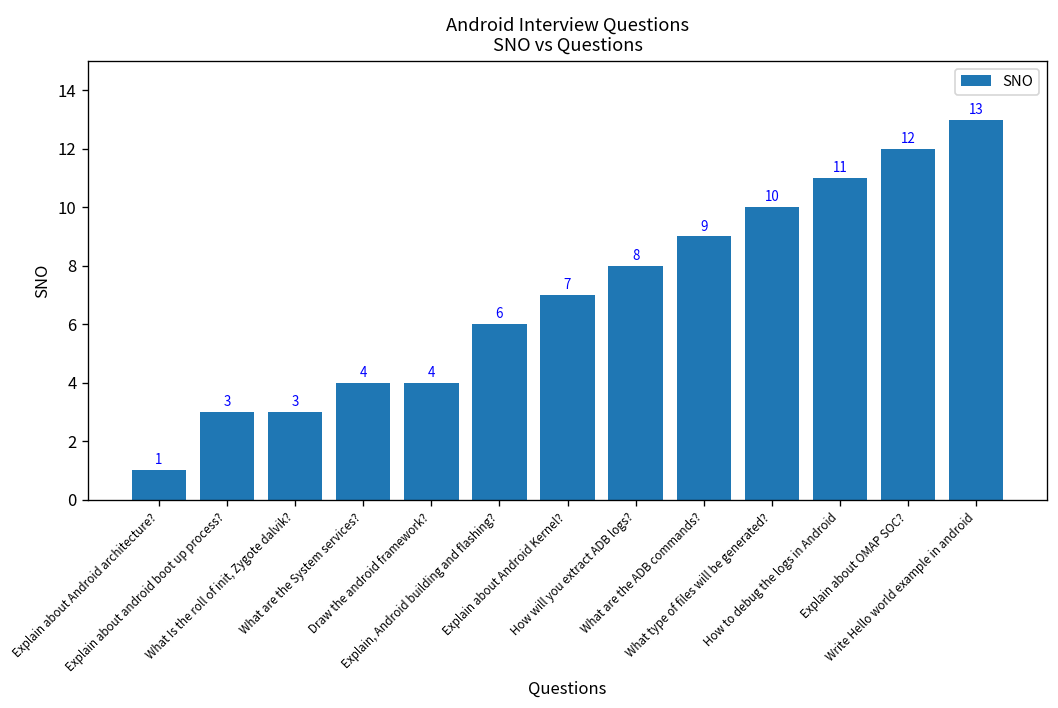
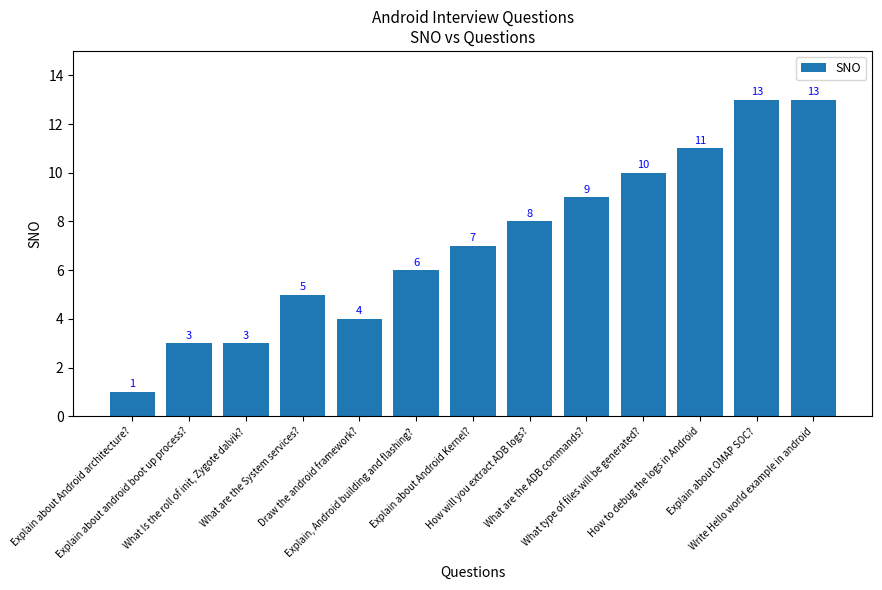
What are the System services?: 4 -> 5
Explain about OMAP SOC?: 12 -> 13
